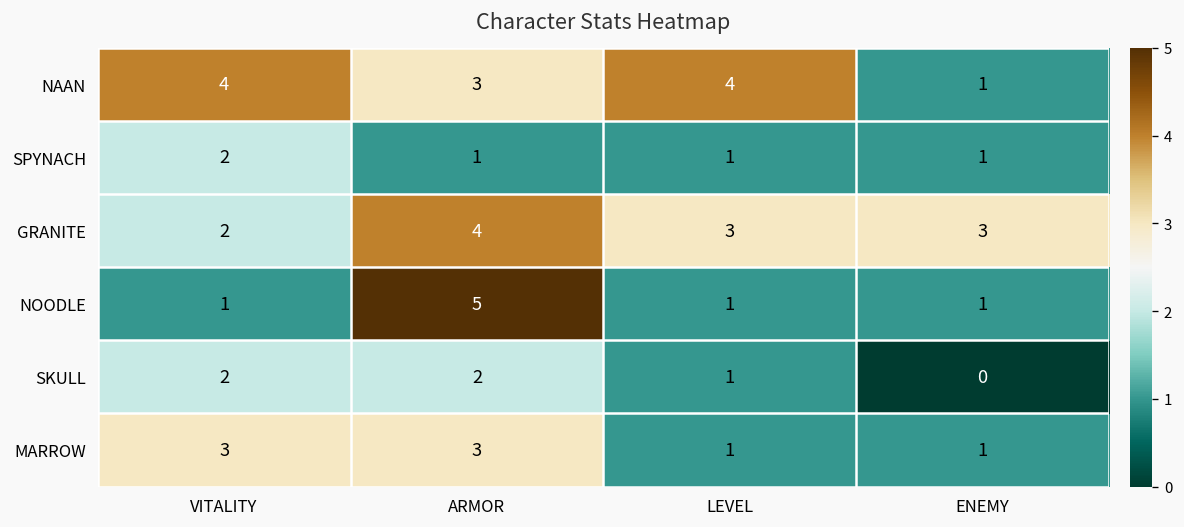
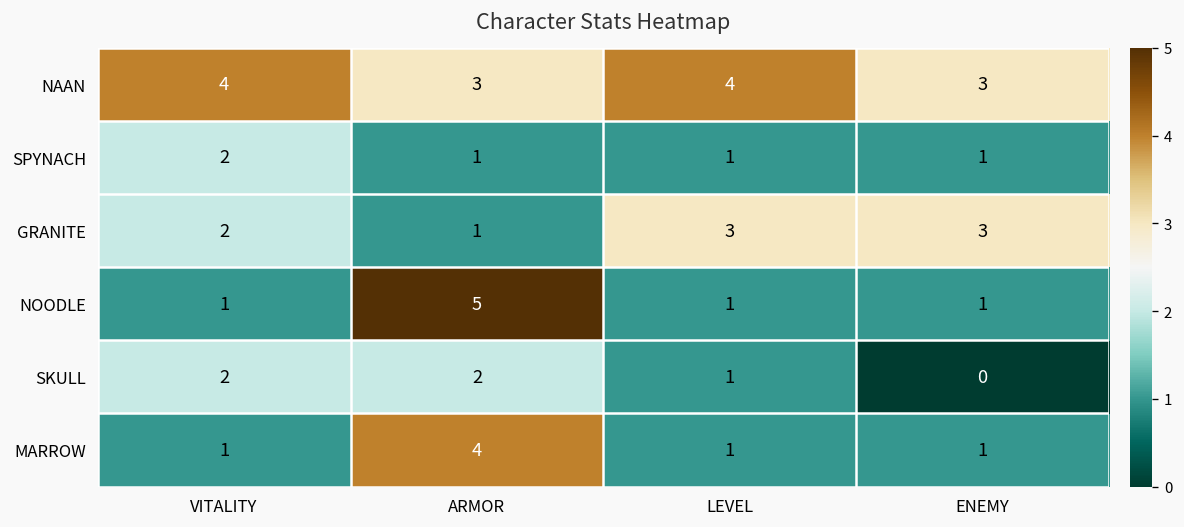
NAAN, ENEMY: 1 -> 3
GRANITE, ARMOR: 4 -> 1
MARROW, VITALITY: 3 -> 1
MARROW, ARMOR: 3 -> 4
